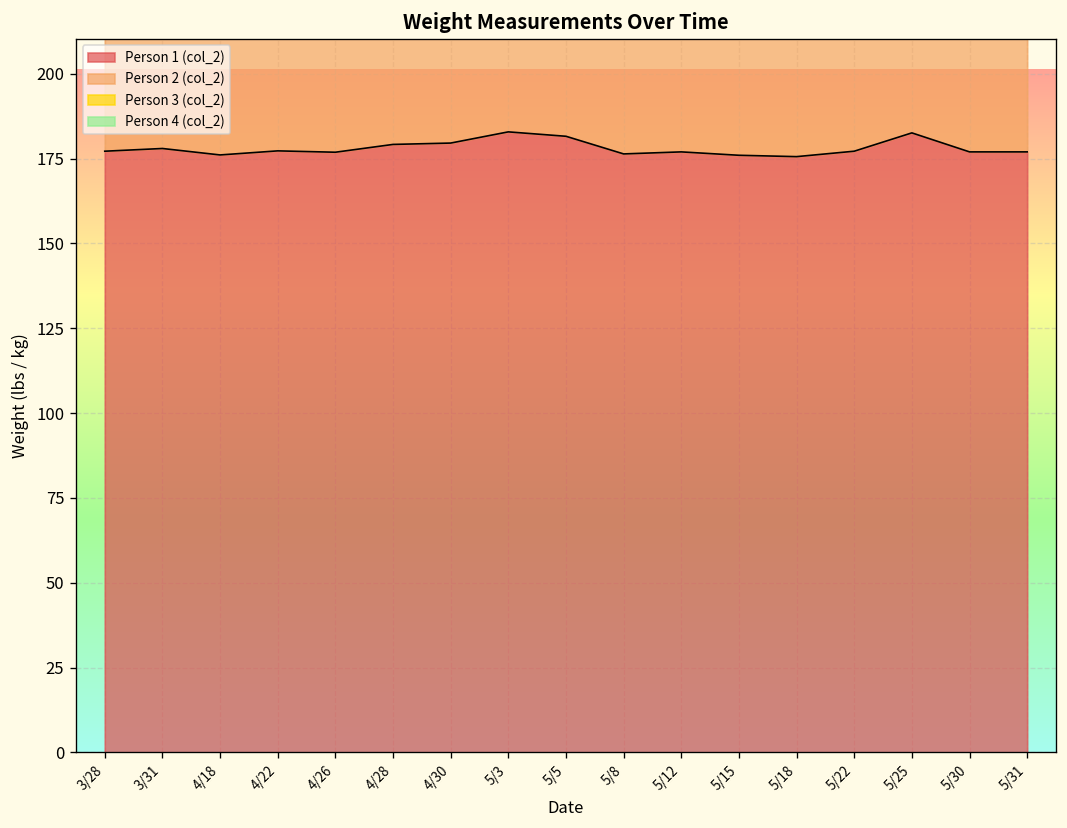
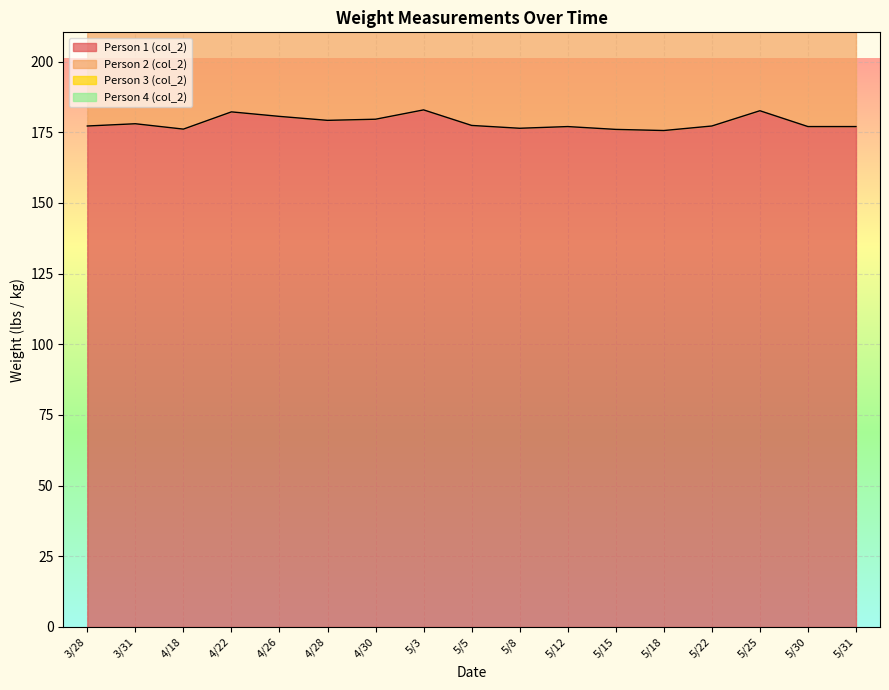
Person 1 (col_2), 4/22: 177 -> 182
Person 1 (col_2), 4/26: 177 -> 181
Person 1 (col_2), 5/5: 182 -> 177
